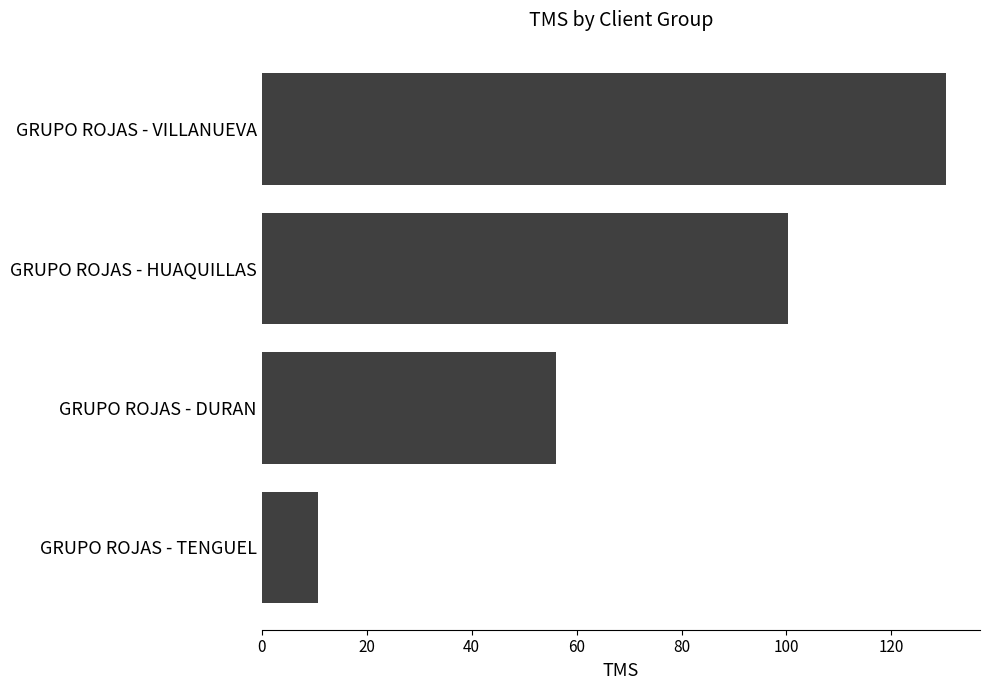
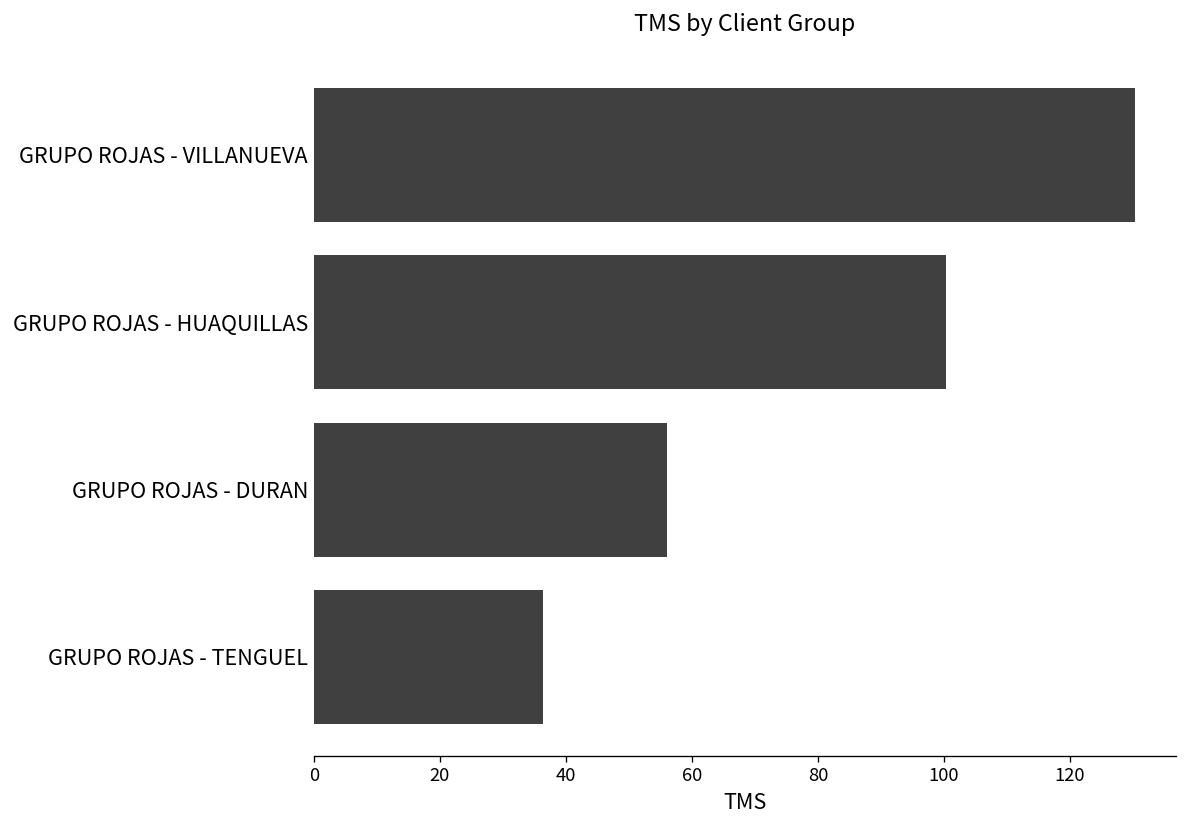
GRUPO ROJAS - TENGUEL: 11 -> 36
